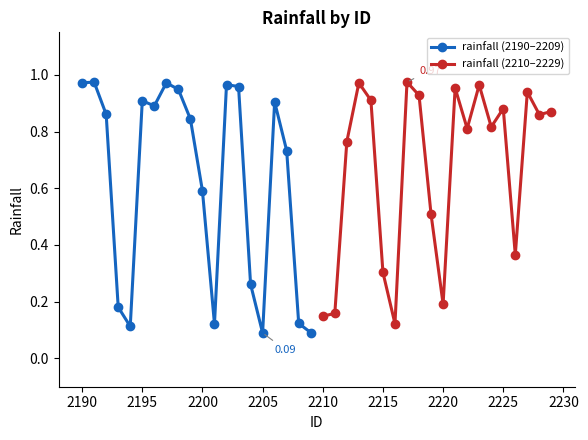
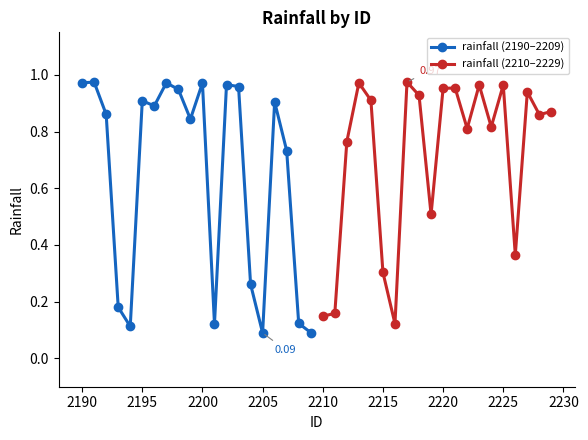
rainfall (2190–2209), 2200: 0.59 -> 0.97
rainfall (2210–2229), 2220: 0.19 -> 0.95
rainfall (2210–2229), 2225: 0.88 -> 0.96
